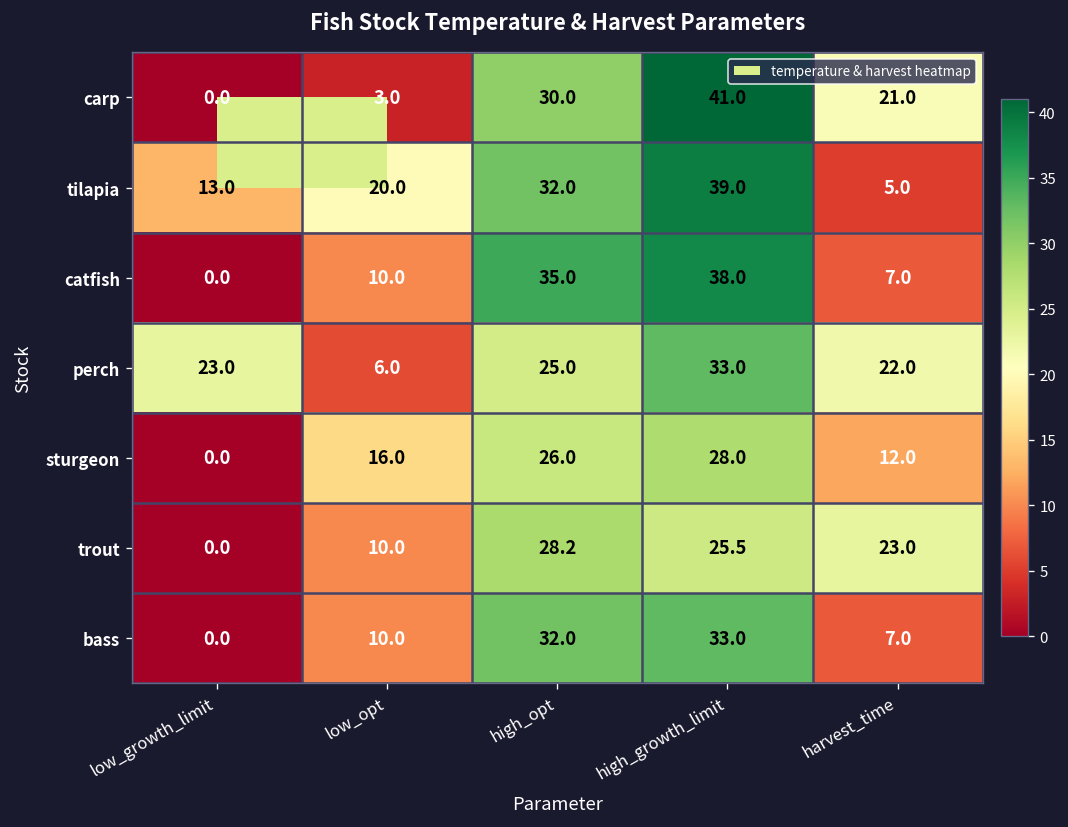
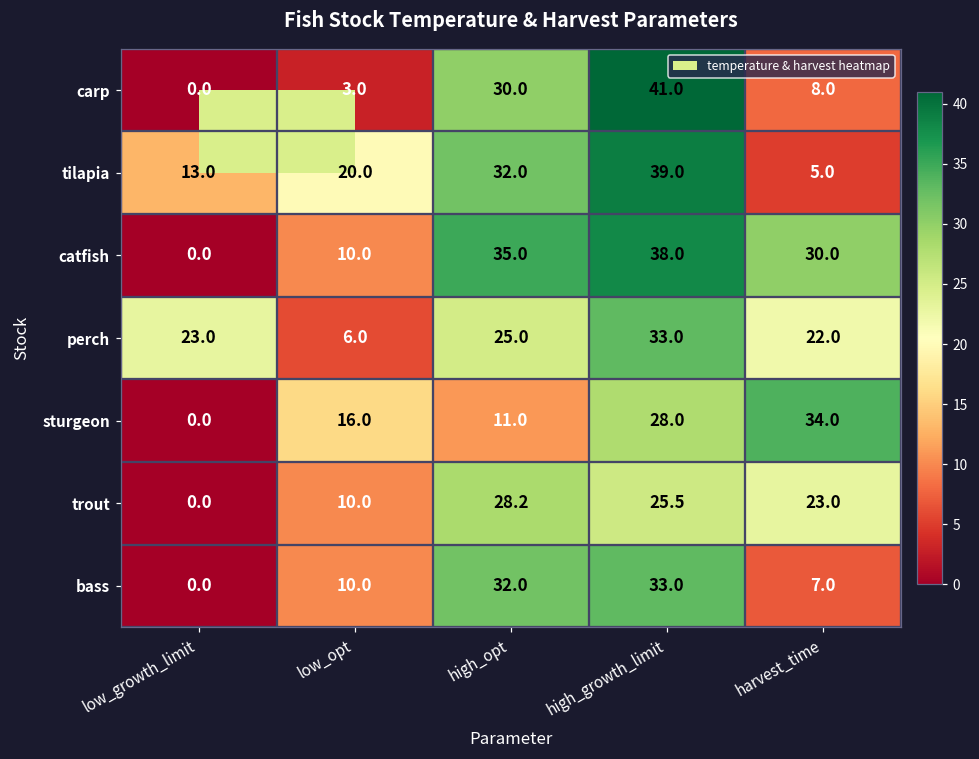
carp, harvest_time: 21.0 -> 8.0
catfish, harvest_time: 7.0 -> 30.0
sturgeon, high_opt: 26.0 -> 11.0
sturgeon, harvest_time: 12.0 -> 34.0
